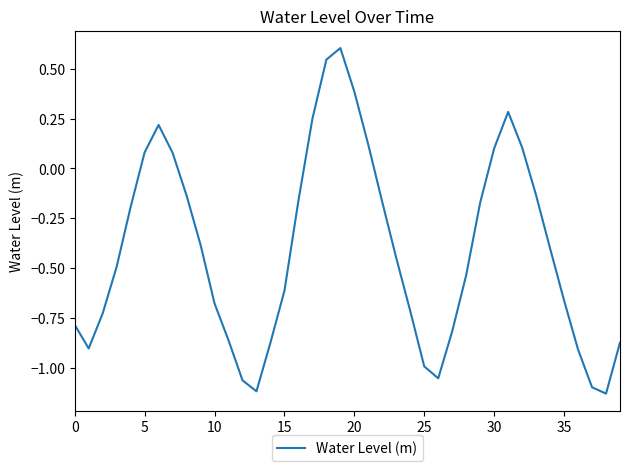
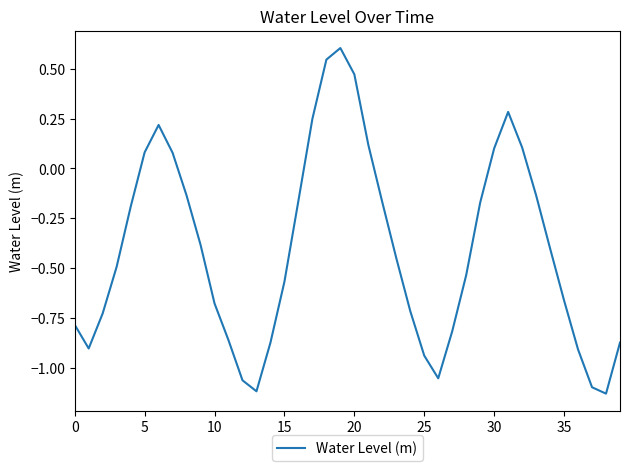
15: -0.61 -> -0.57
20: 0.39 -> 0.47
25: -0.99 -> -0.94
